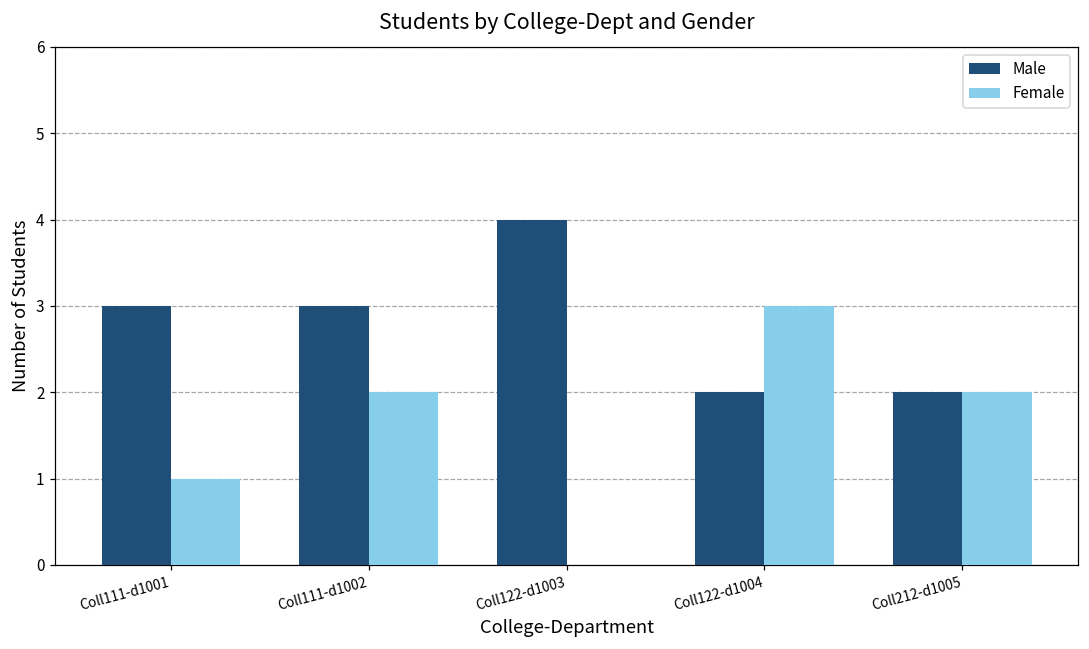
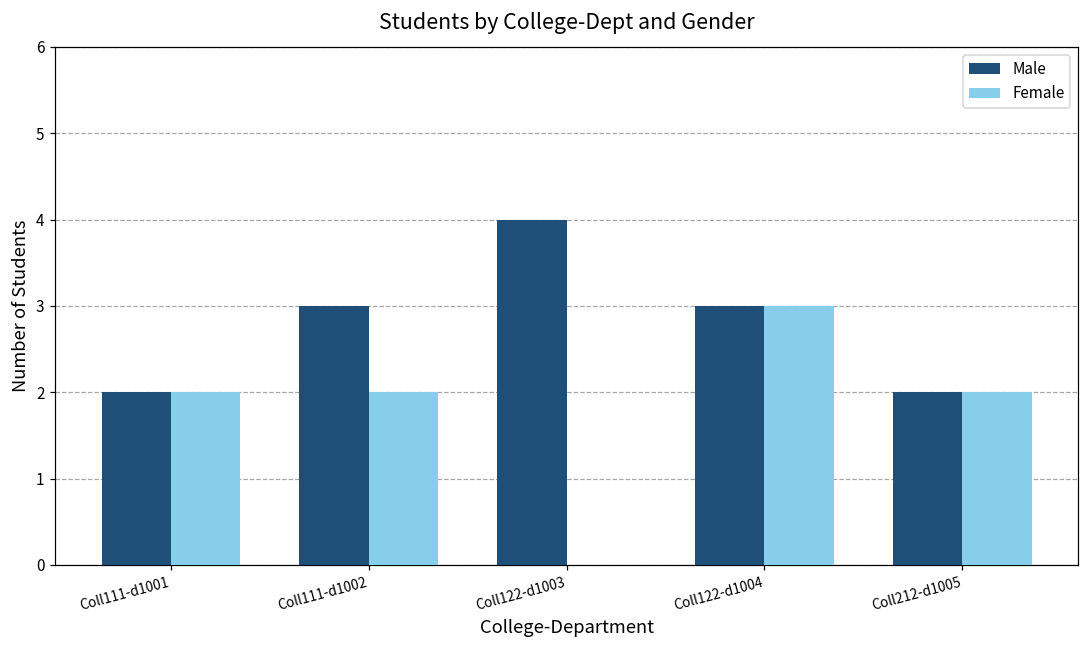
Male, Coll111-d1001: 3 -> 2
Female, Coll111-d1001: 1 -> 2
Male, Coll122-d1004: 2 -> 3
